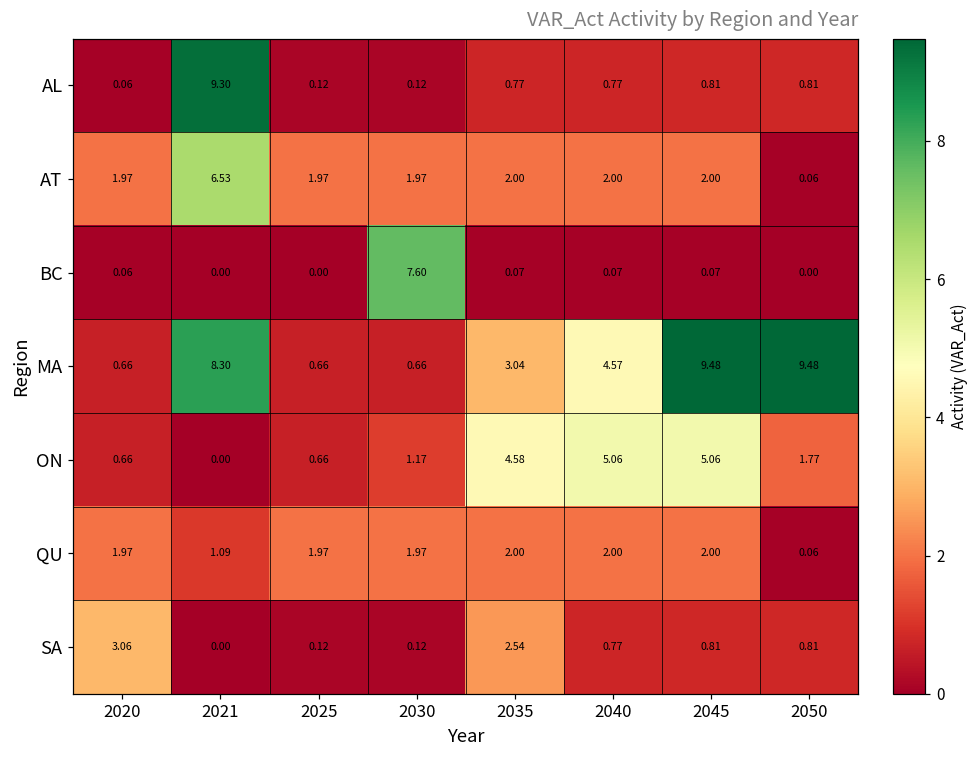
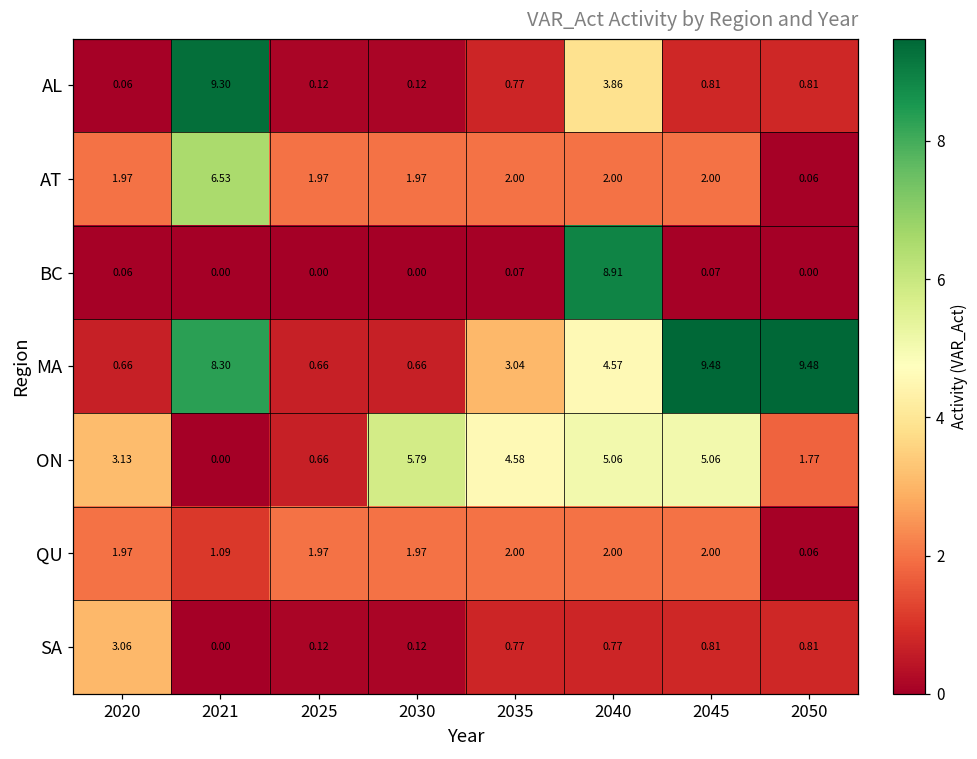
AL, 2040: 0.77 -> 3.86
BC, 2030: 7.60 -> 0.00
BC, 2040: 0.07 -> 8.91
ON, 2020: 0.66 -> 3.13
ON, 2030: 1.17 -> 5.79
SA, 2035: 2.54 -> 0.77
